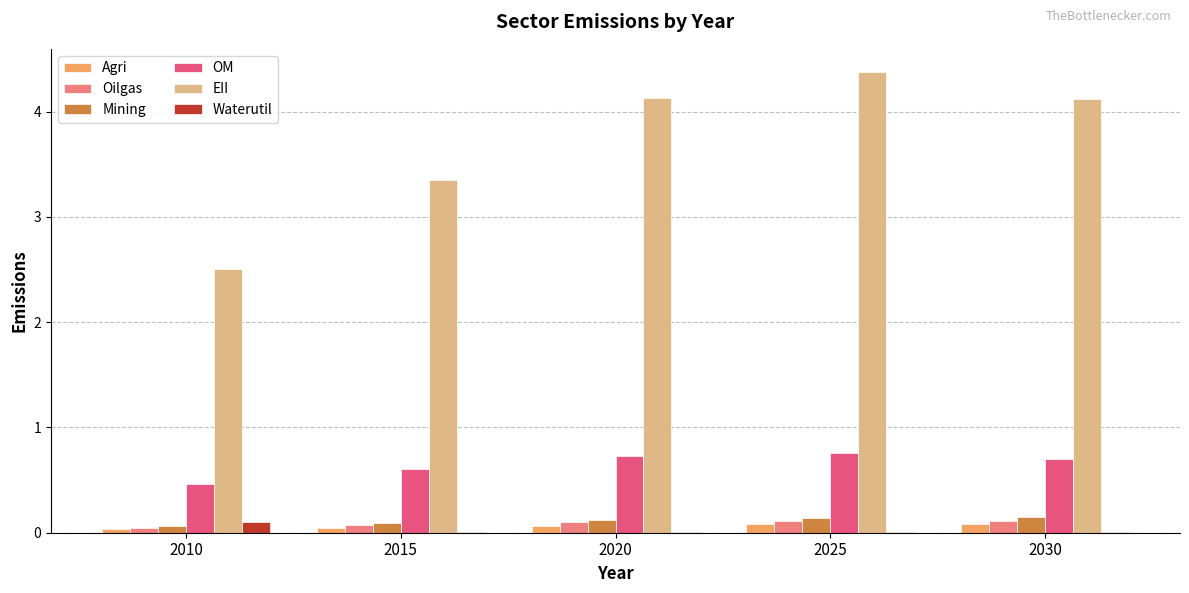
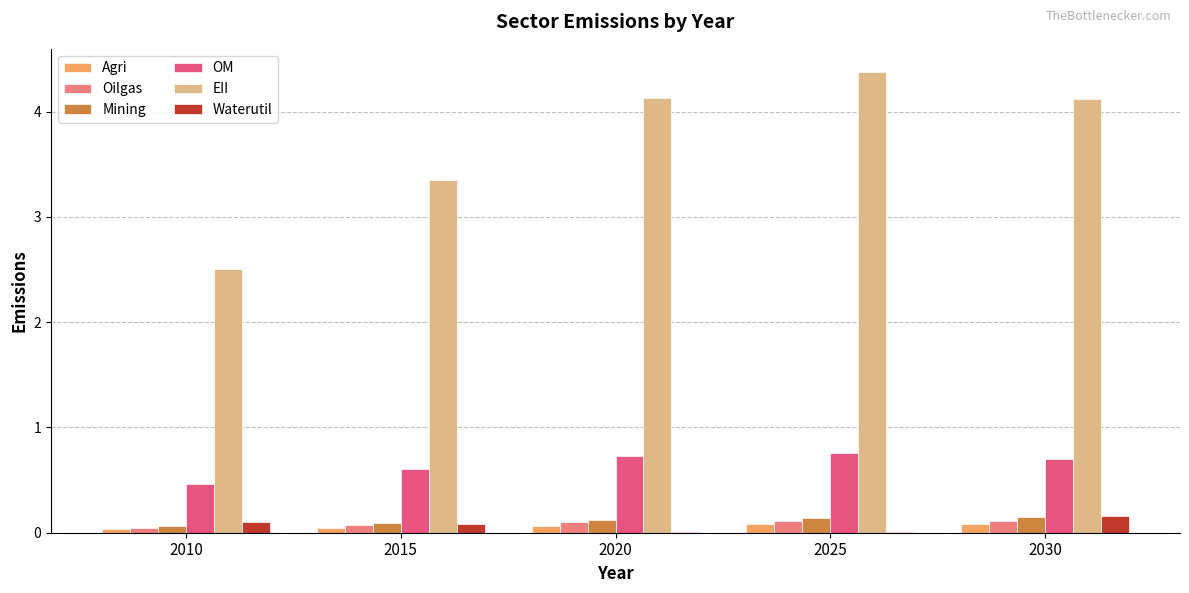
Waterutil, 2015: 0.00 -> 0.08
Waterutil, 2030: 0.00 -> 0.16
